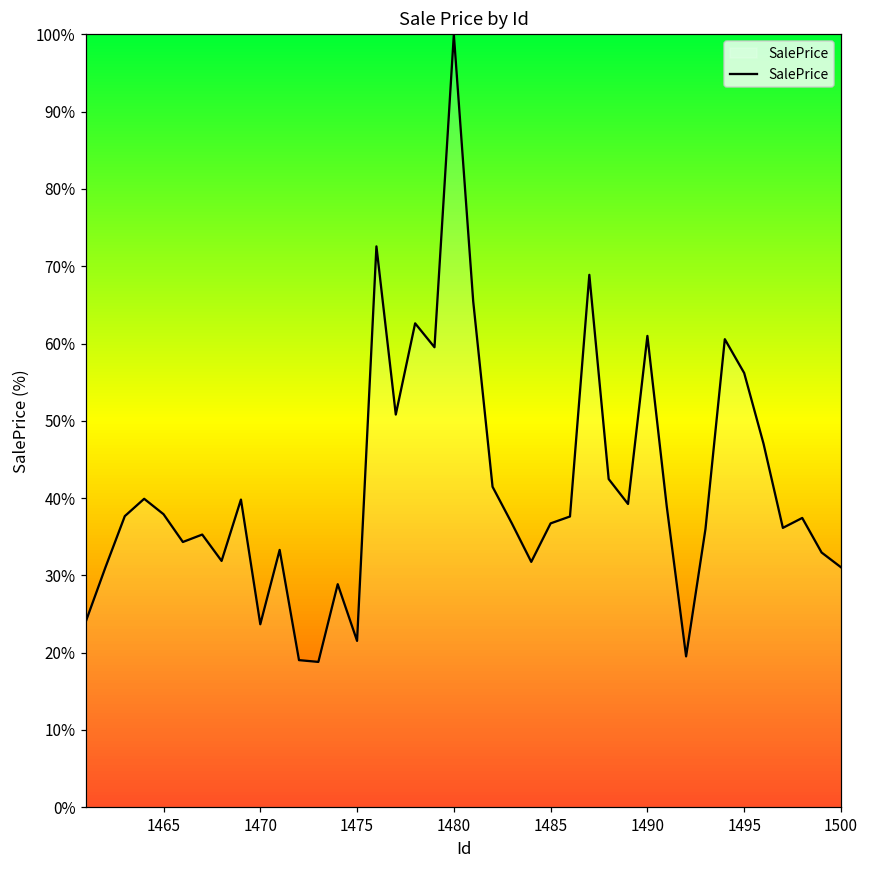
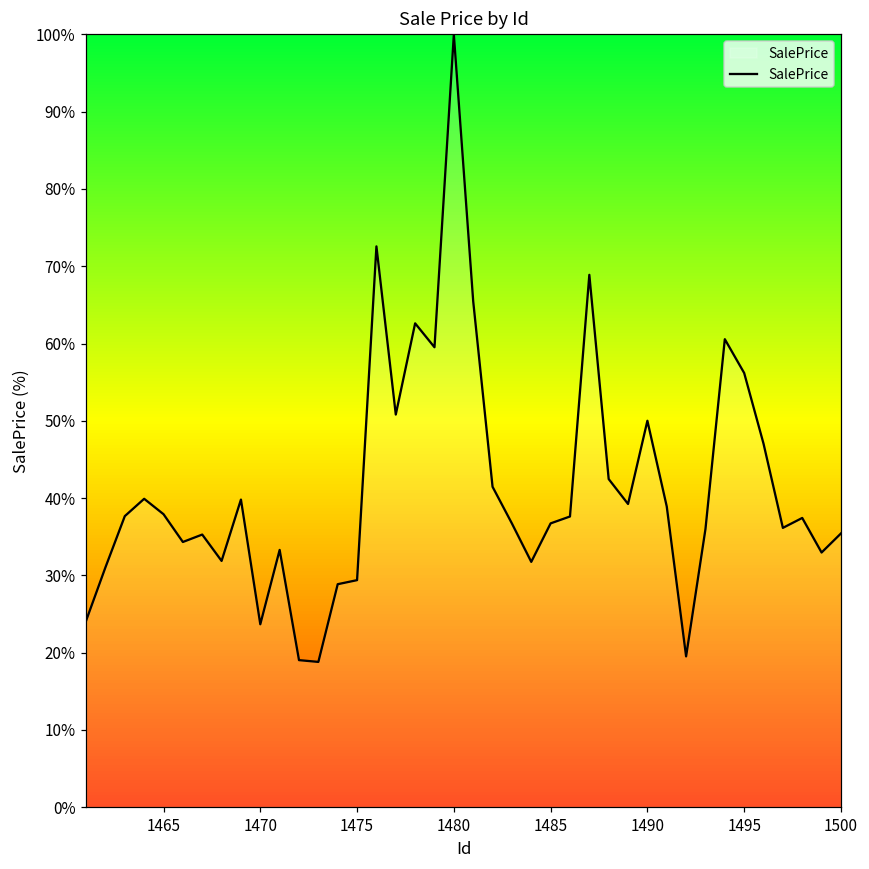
1475: 22% -> 29%
1490: 61% -> 50%
1500: 31% -> 35%
